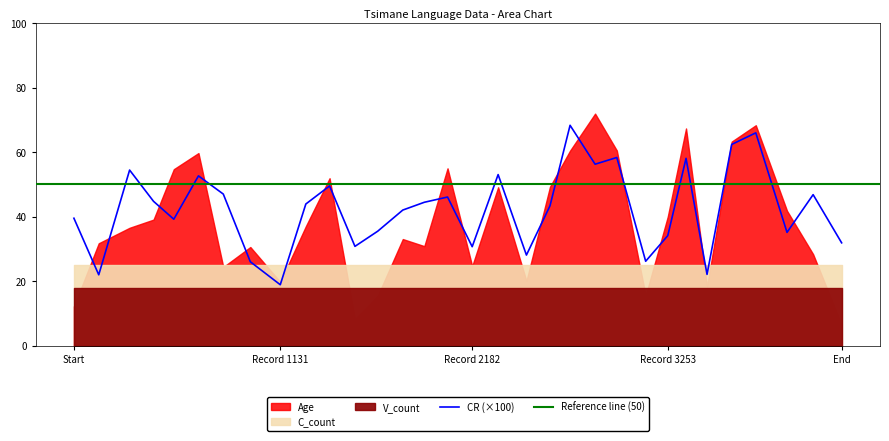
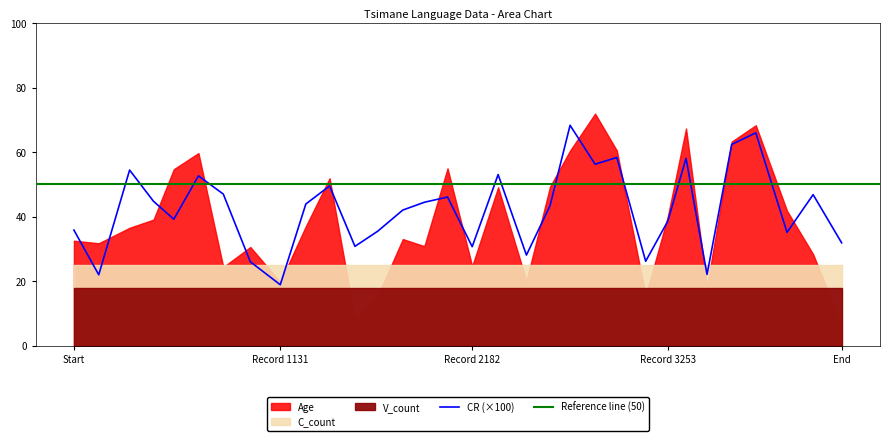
CR (×100), Start: 39 -> 36
Age, Start: 12 -> 33
CR (×100), Record 3253: 34 -> 39
